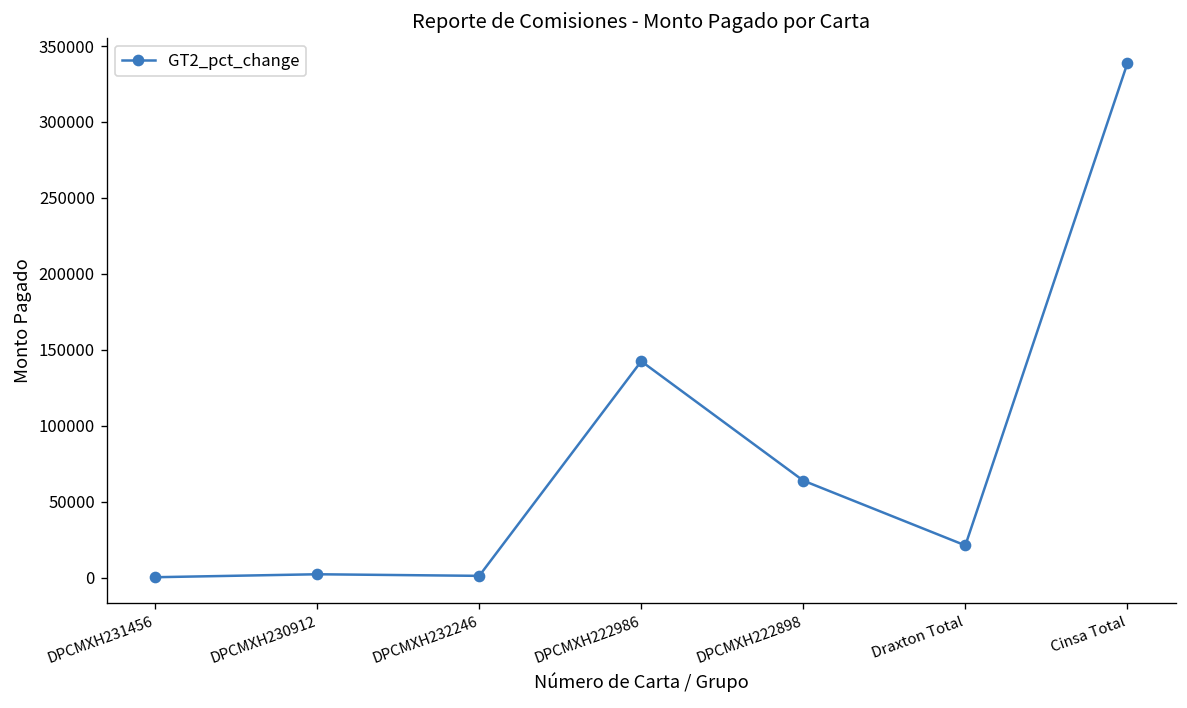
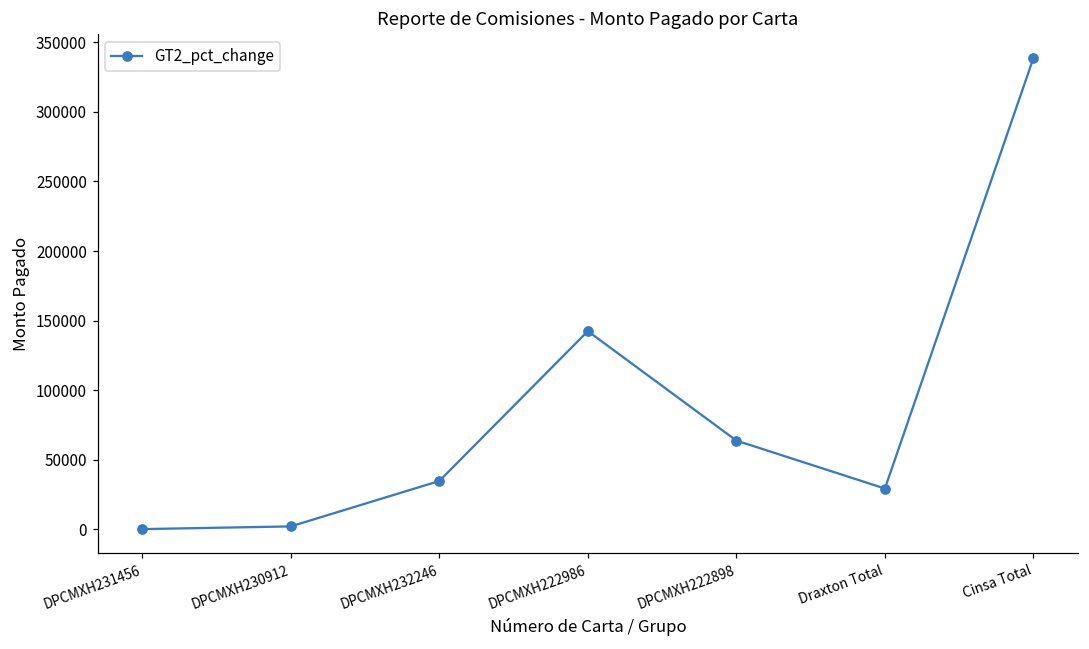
DPCMXH232246: 1000 -> 35000
Draxton Total: 21000 -> 29000
